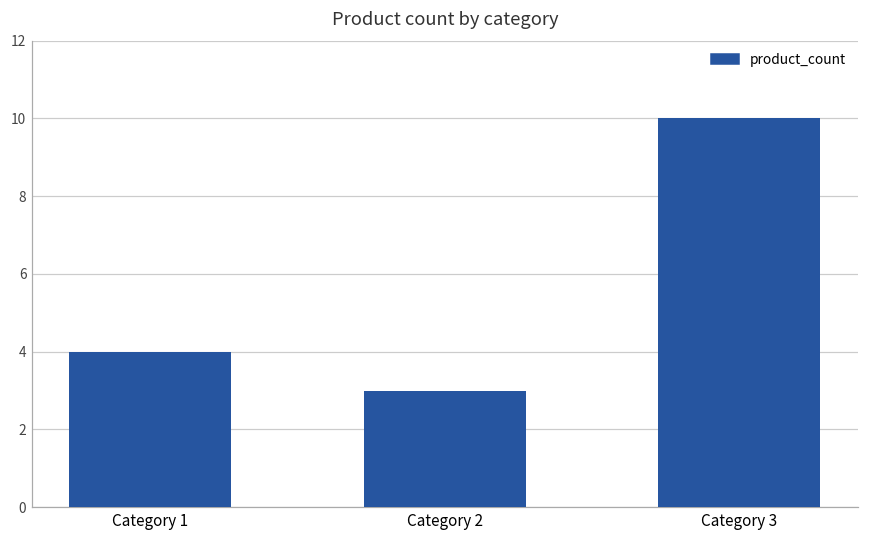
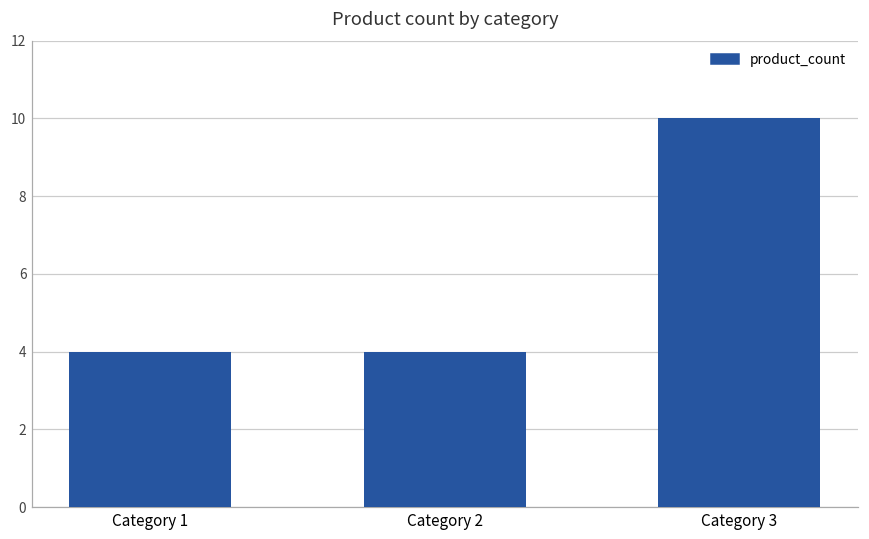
Category 2: 3 -> 4
